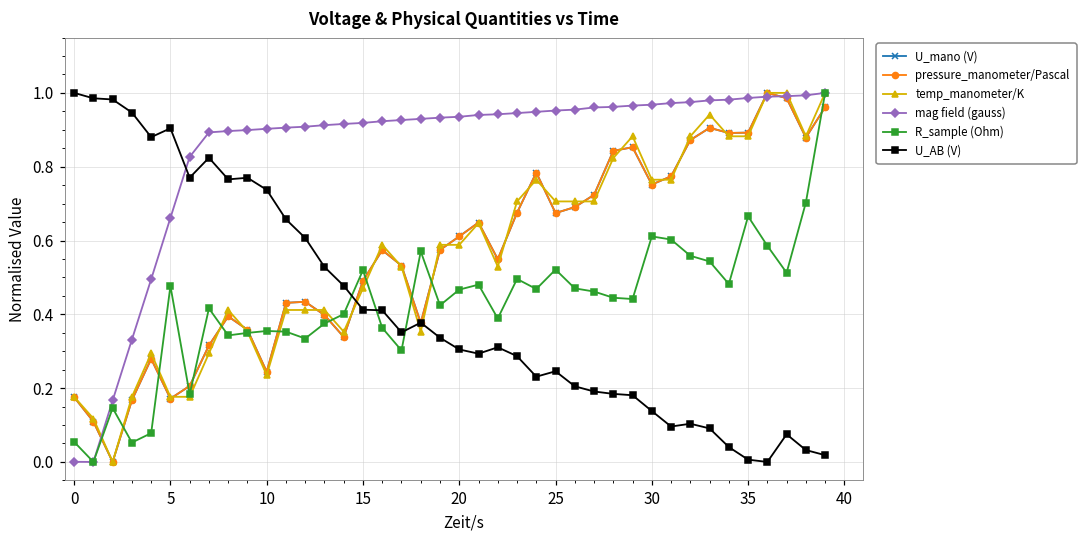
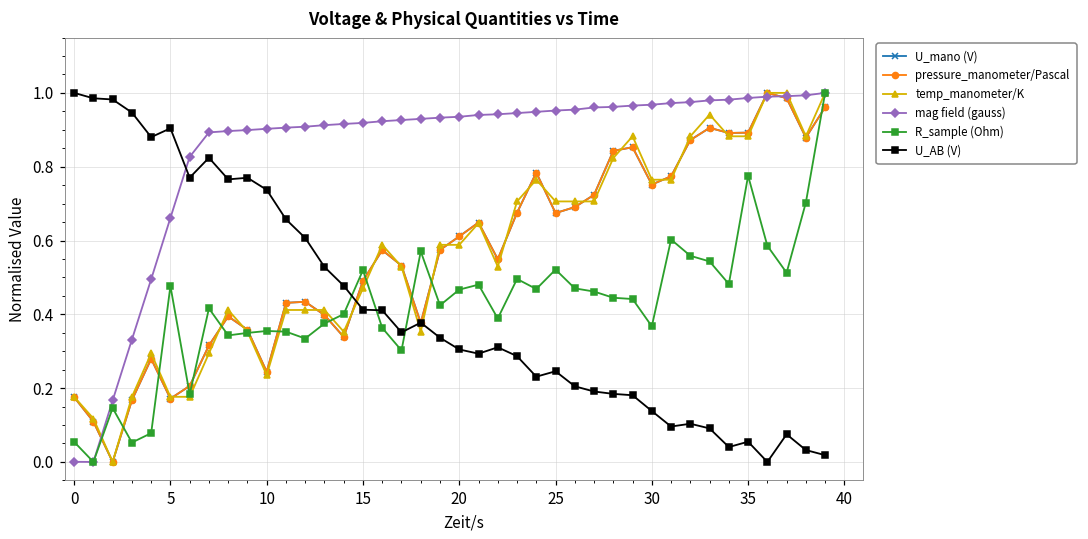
R_sample (Ohm), 30: 0.61 -> 0.37
R_sample (Ohm), 35: 0.67 -> 0.78
U_AB (V), 35: 0.01 -> 0.05
